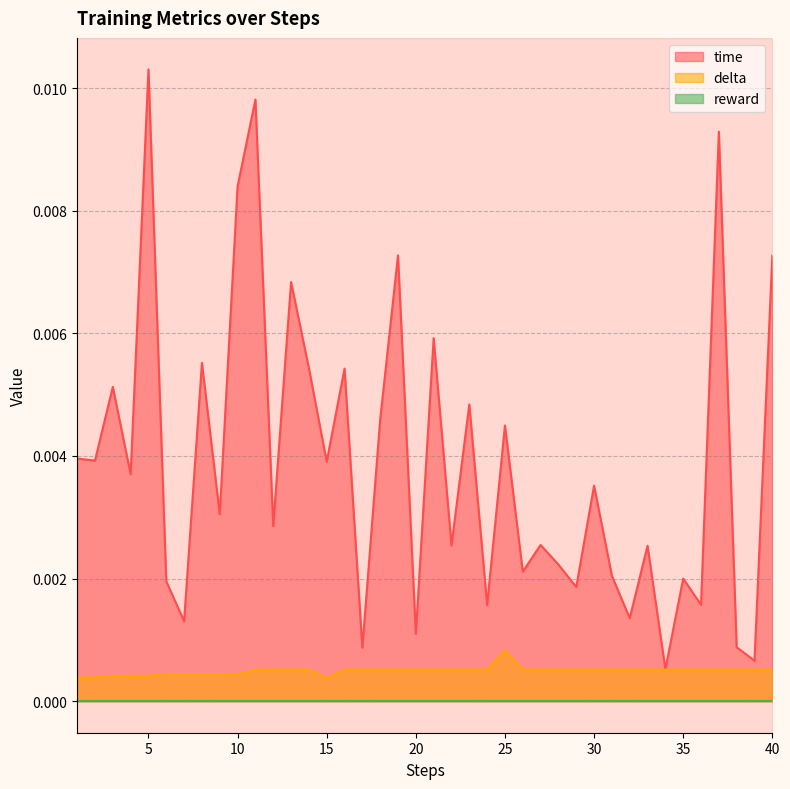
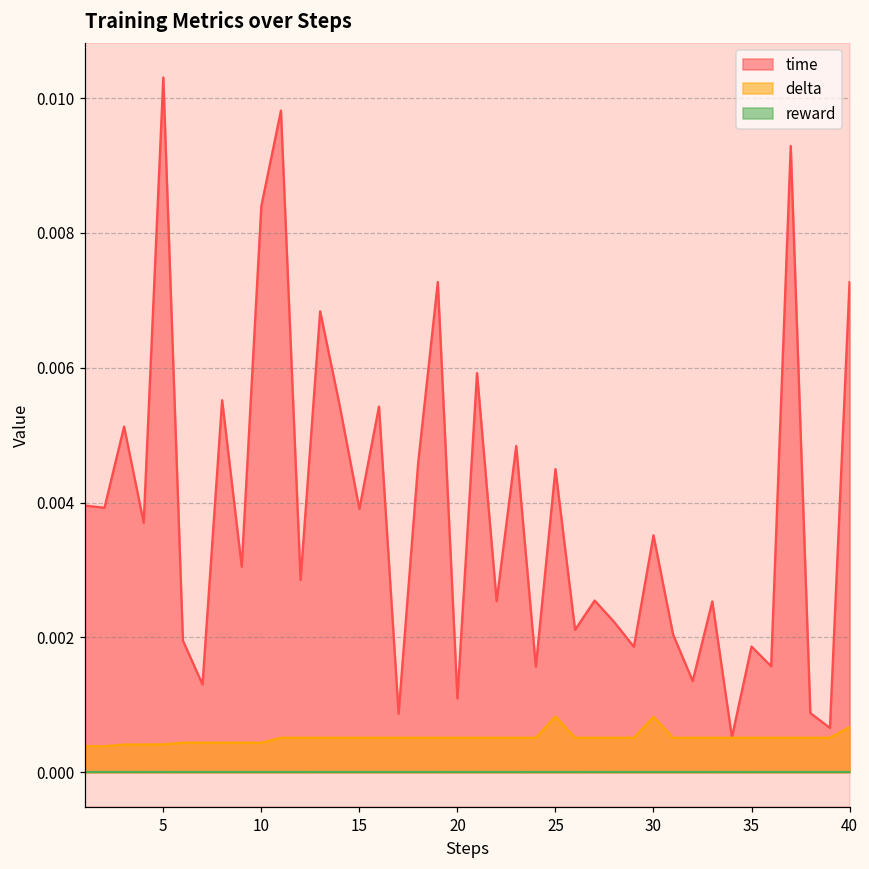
delta, 15: 0.0004 -> 0.0005
delta, 30: 0.0005 -> 0.0008
time, 35: 0.0020 -> 0.0019
delta, 40: 0.0005 -> 0.0007
